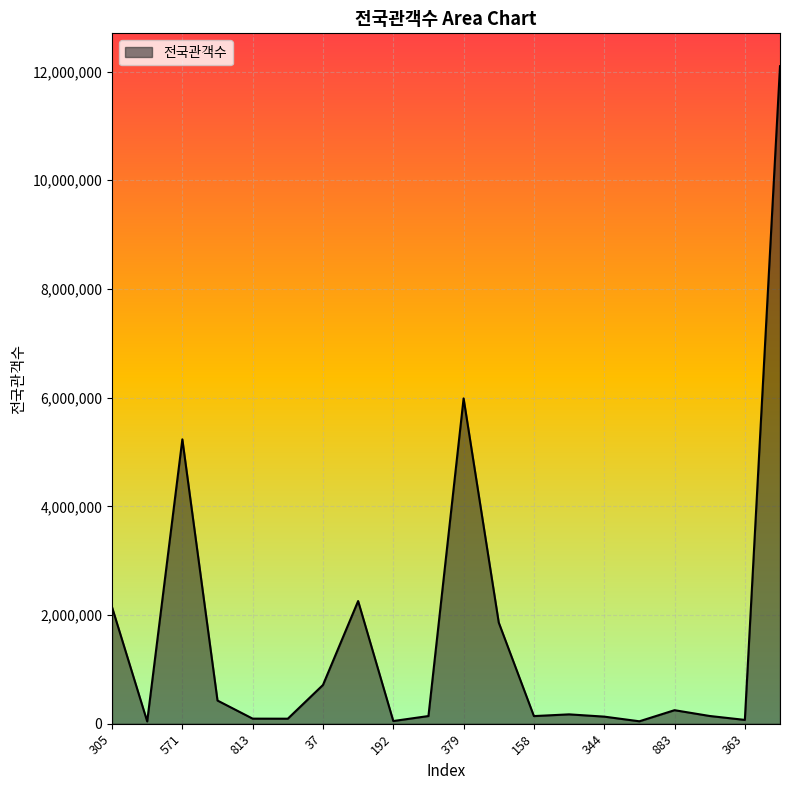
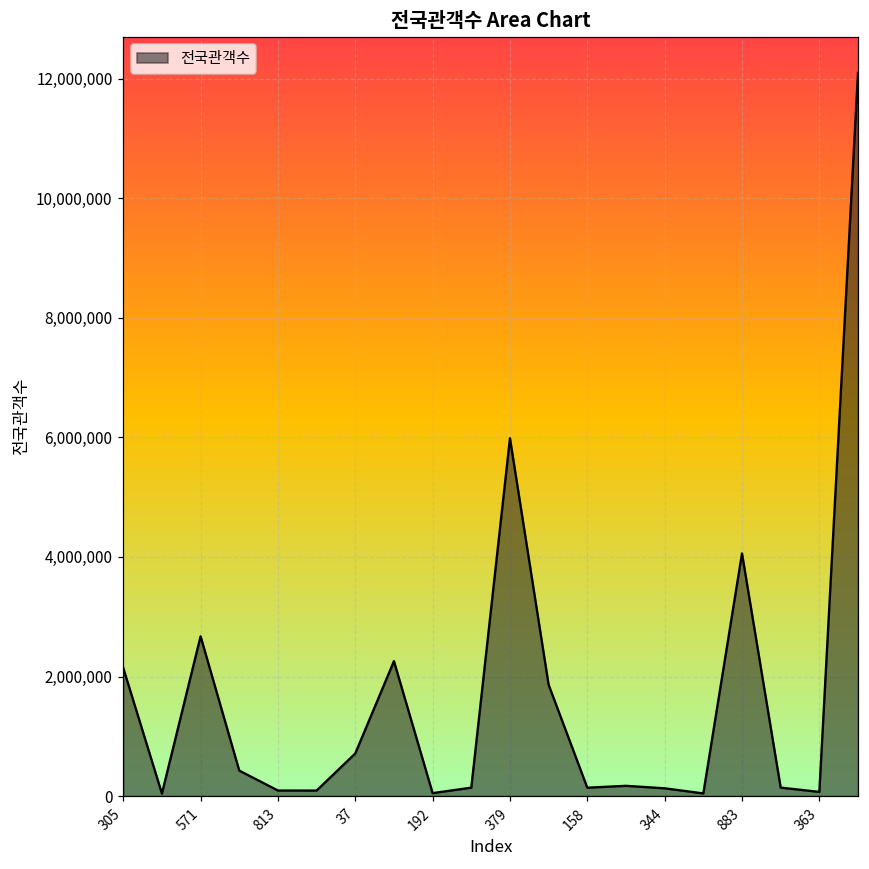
571: 5,200,000 -> 2,700,000
883: 200,000 -> 4,100,000
